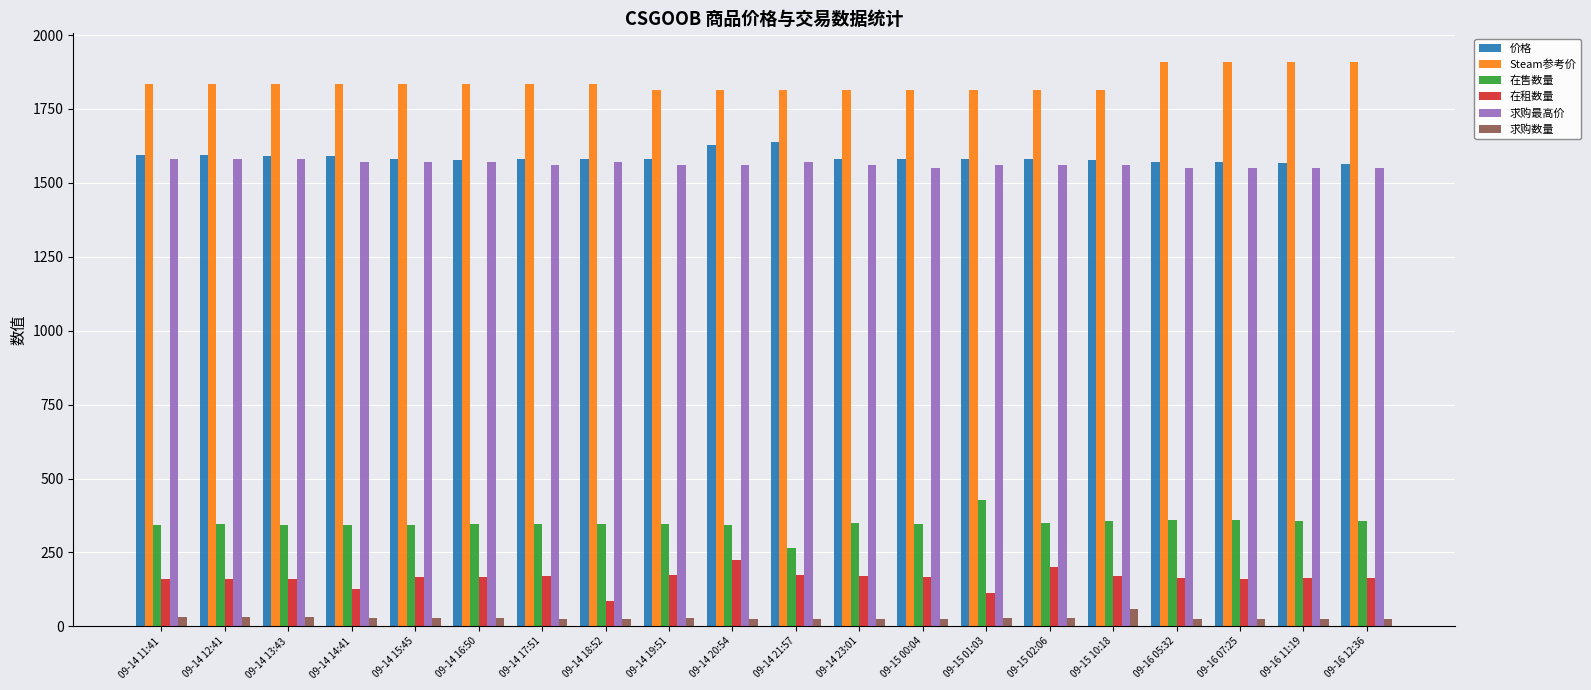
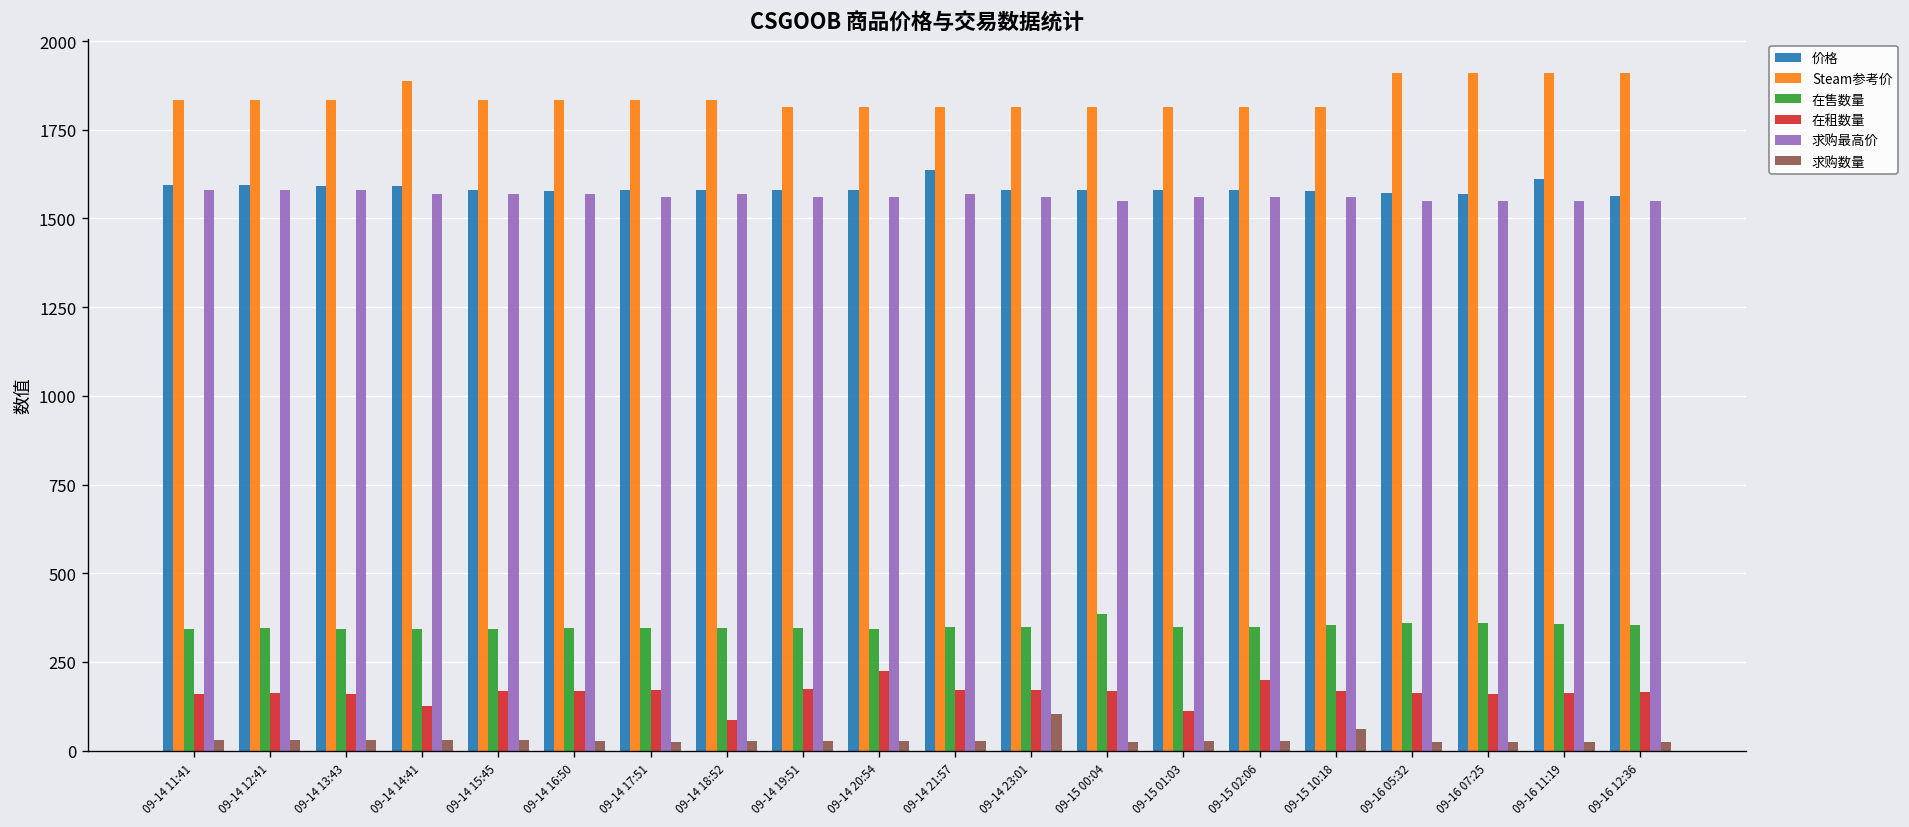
Steam参考价, 09-14 14:41: 1830 -> 1890
价格, 09-14 20:54: 1630 -> 1580
在售数量, 09-14 21:57: 260 -> 350
求购数量, 09-14 23:01: 30 -> 100
在售数量, 09-15 00:04: 350 -> 380
在售数量, 09-15 01:03: 430 -> 350
价格, 09-16 11:19: 1570 -> 1610
